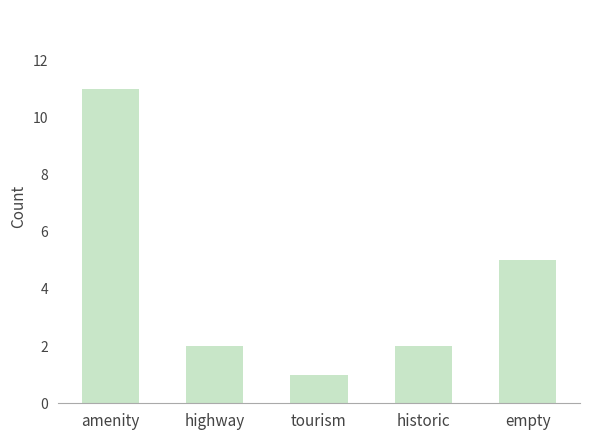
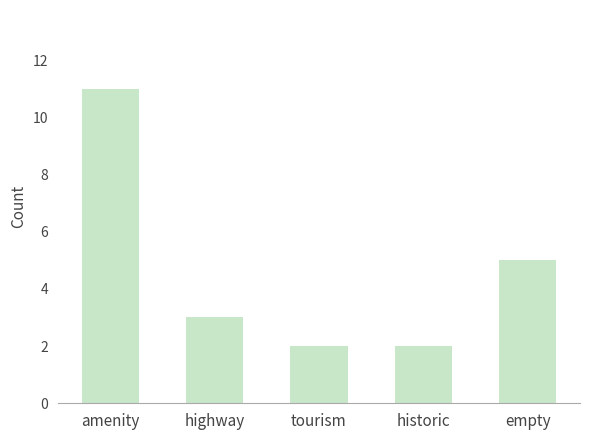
highway: 2 -> 3
tourism: 1 -> 2
